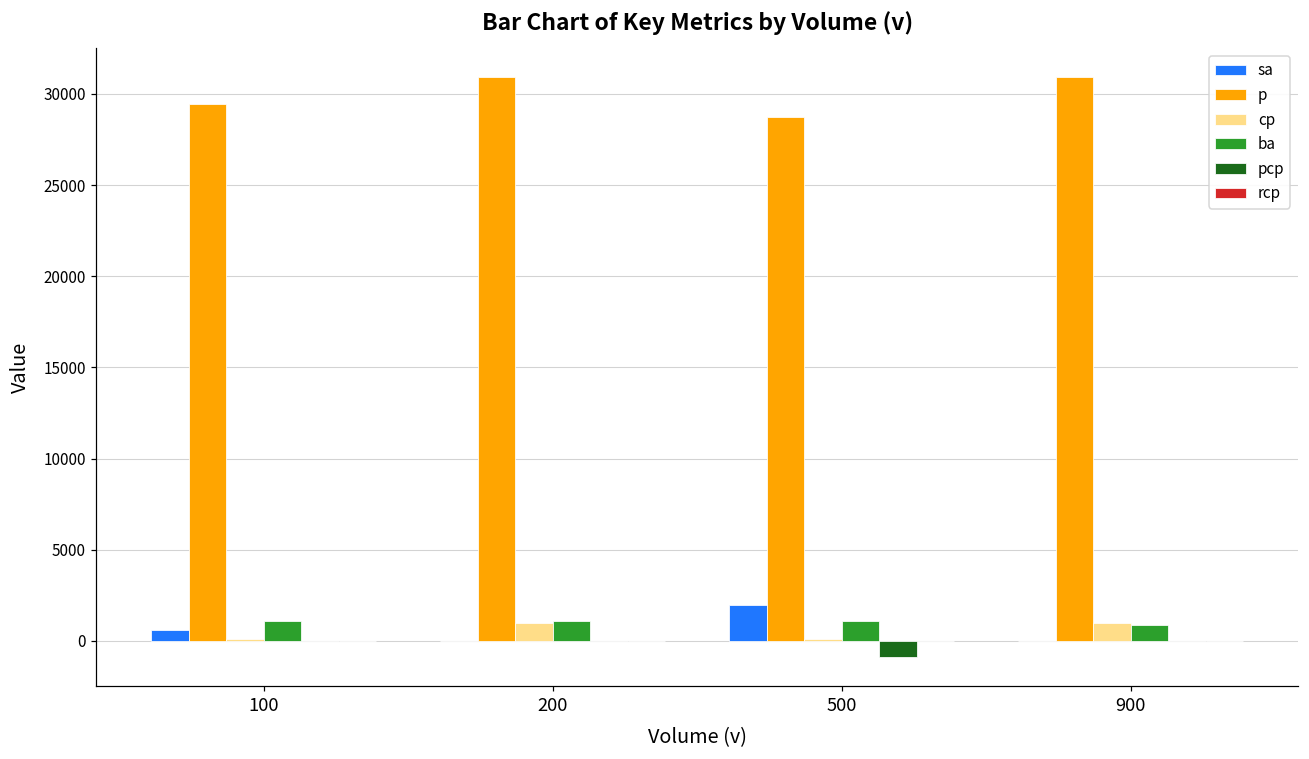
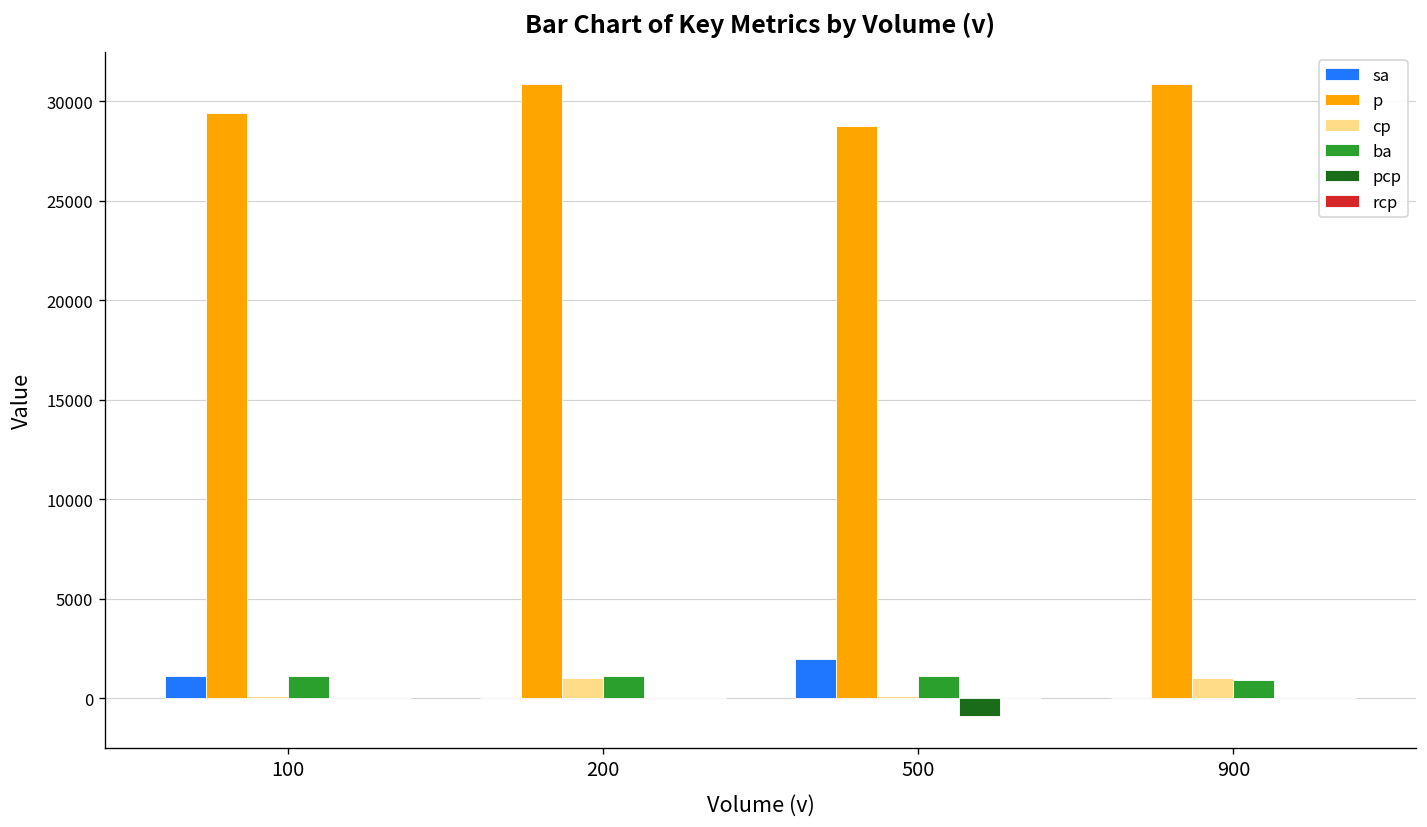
sa, 100: 600 -> 1100
